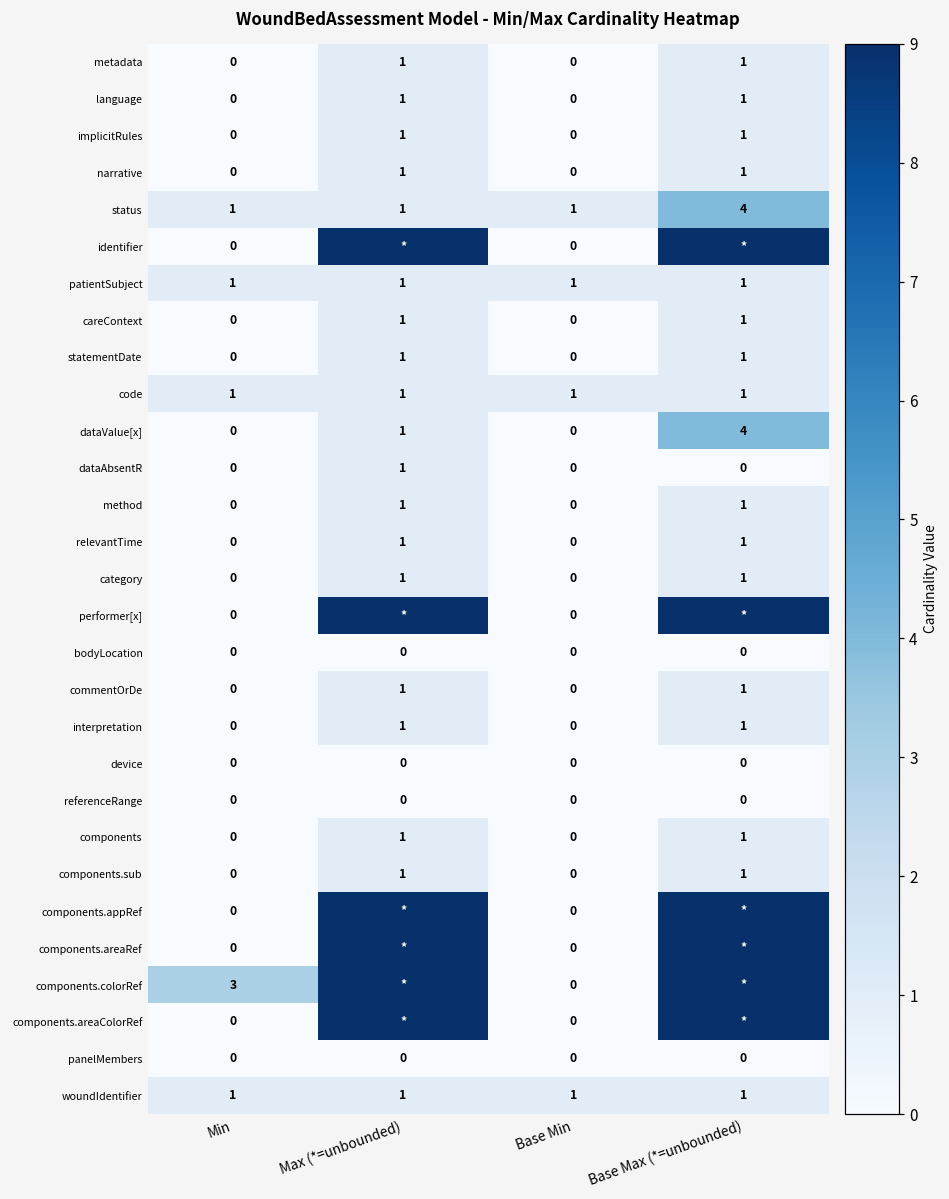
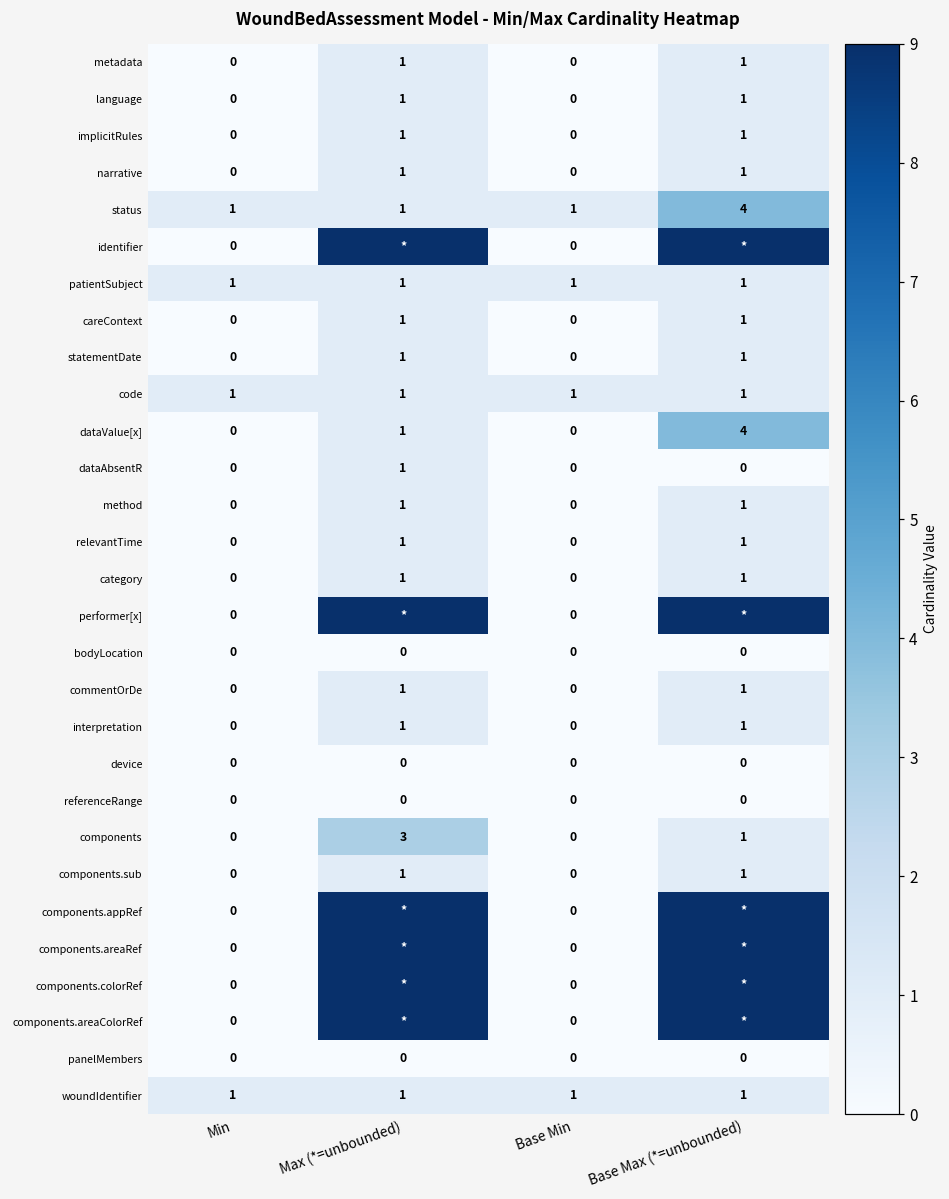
components, Max (*=unbounded): 1 -> 3
components.colorRef, Min: 3 -> 0
